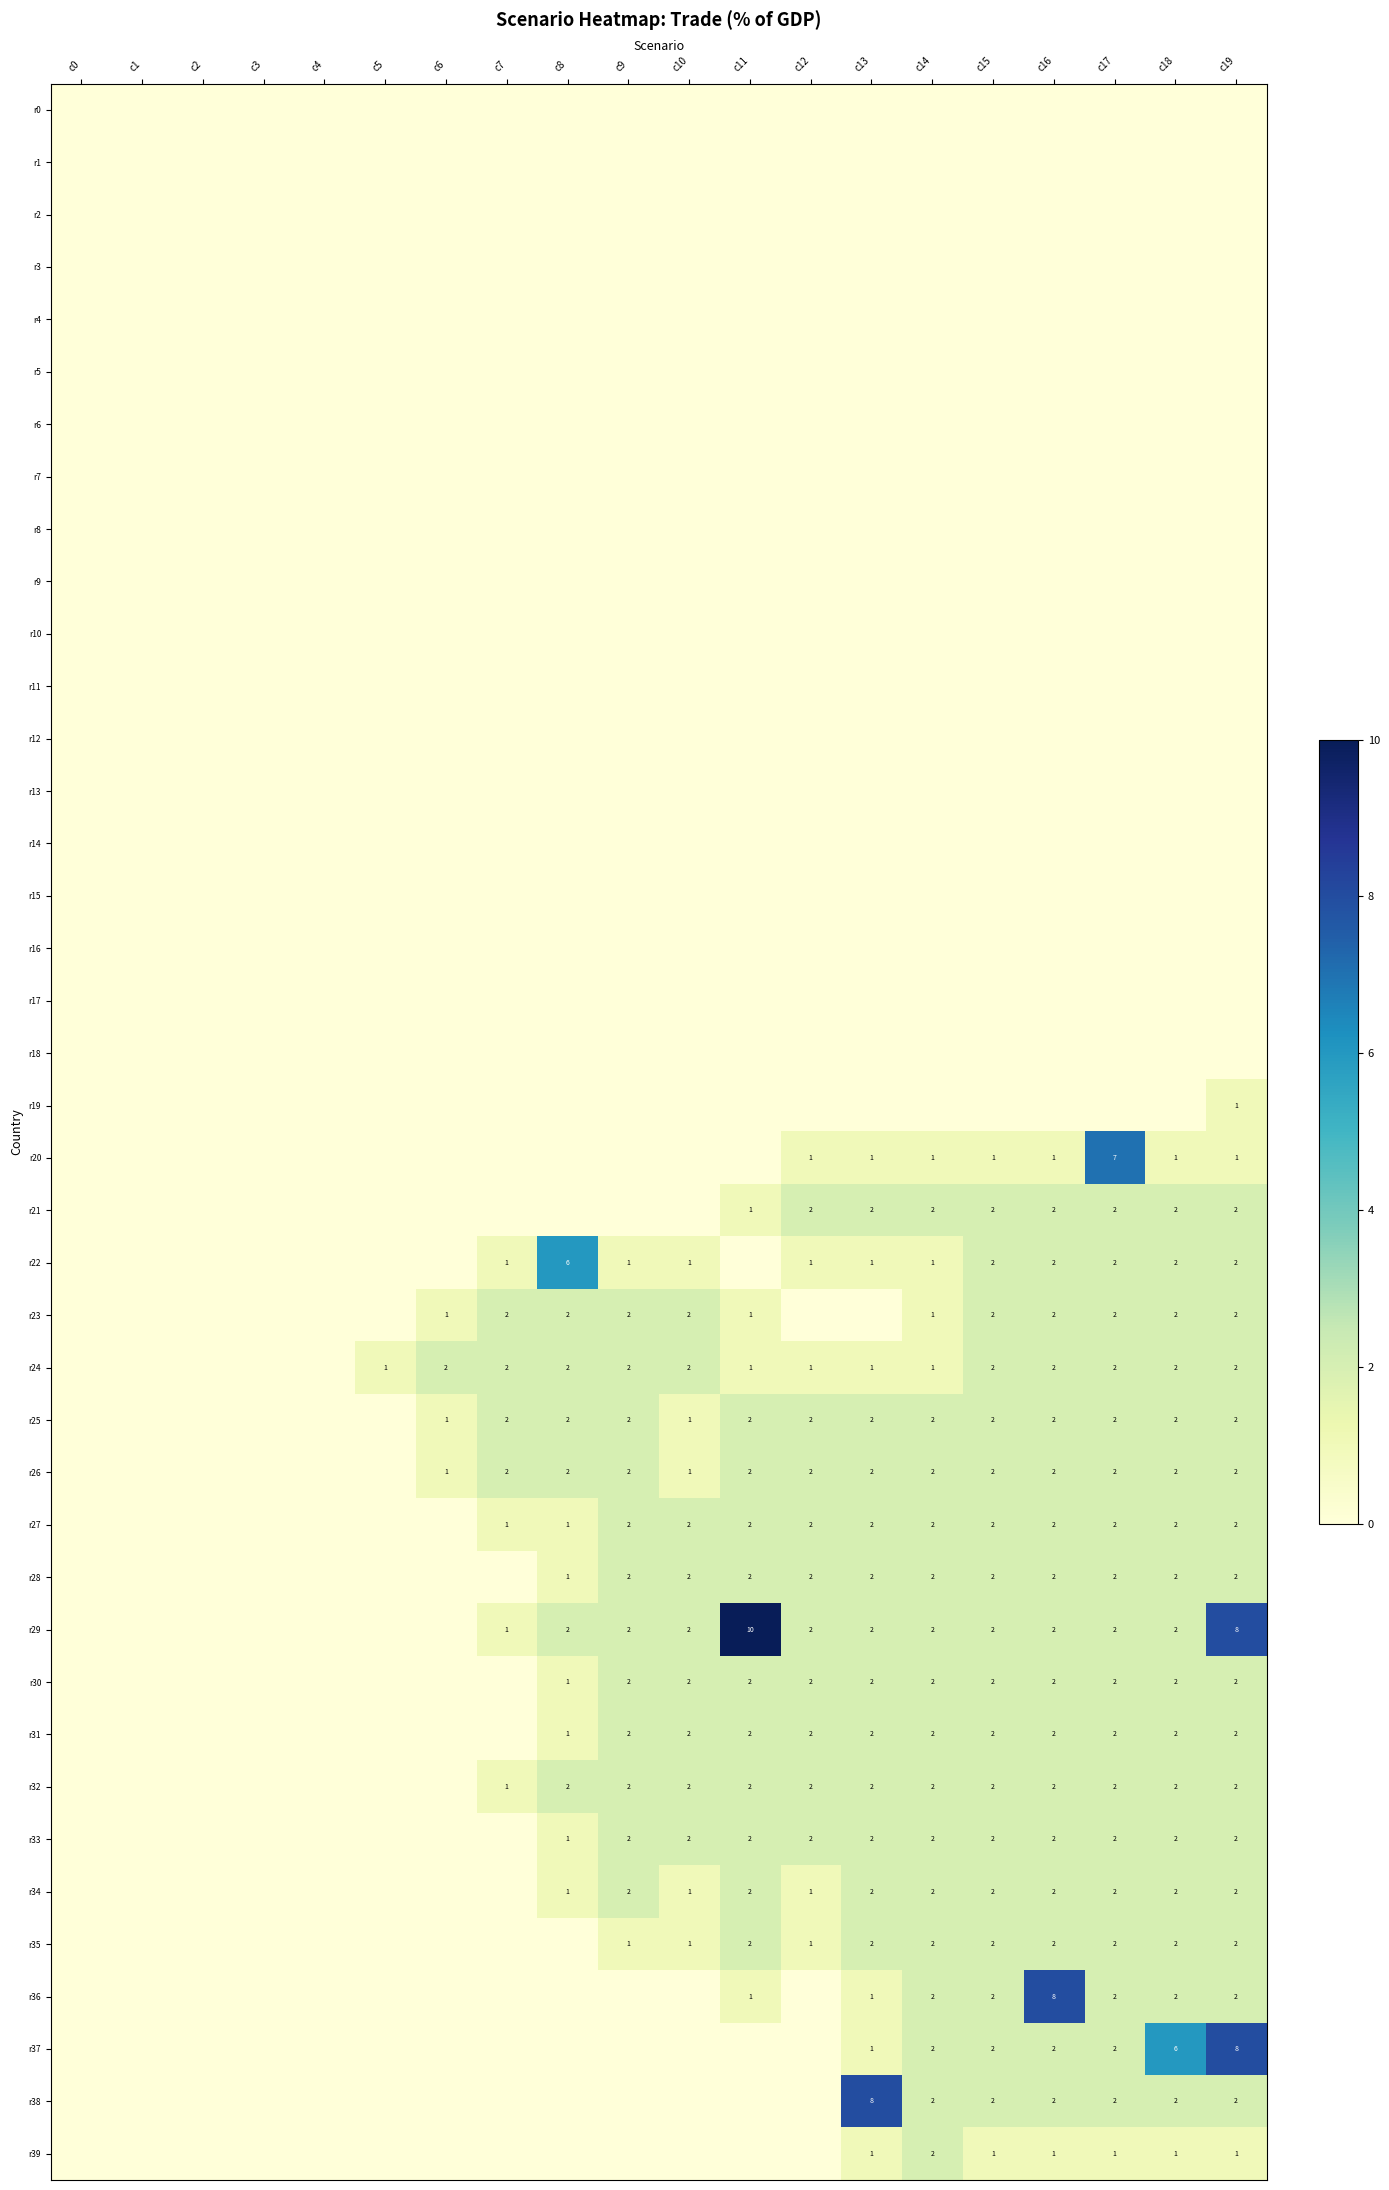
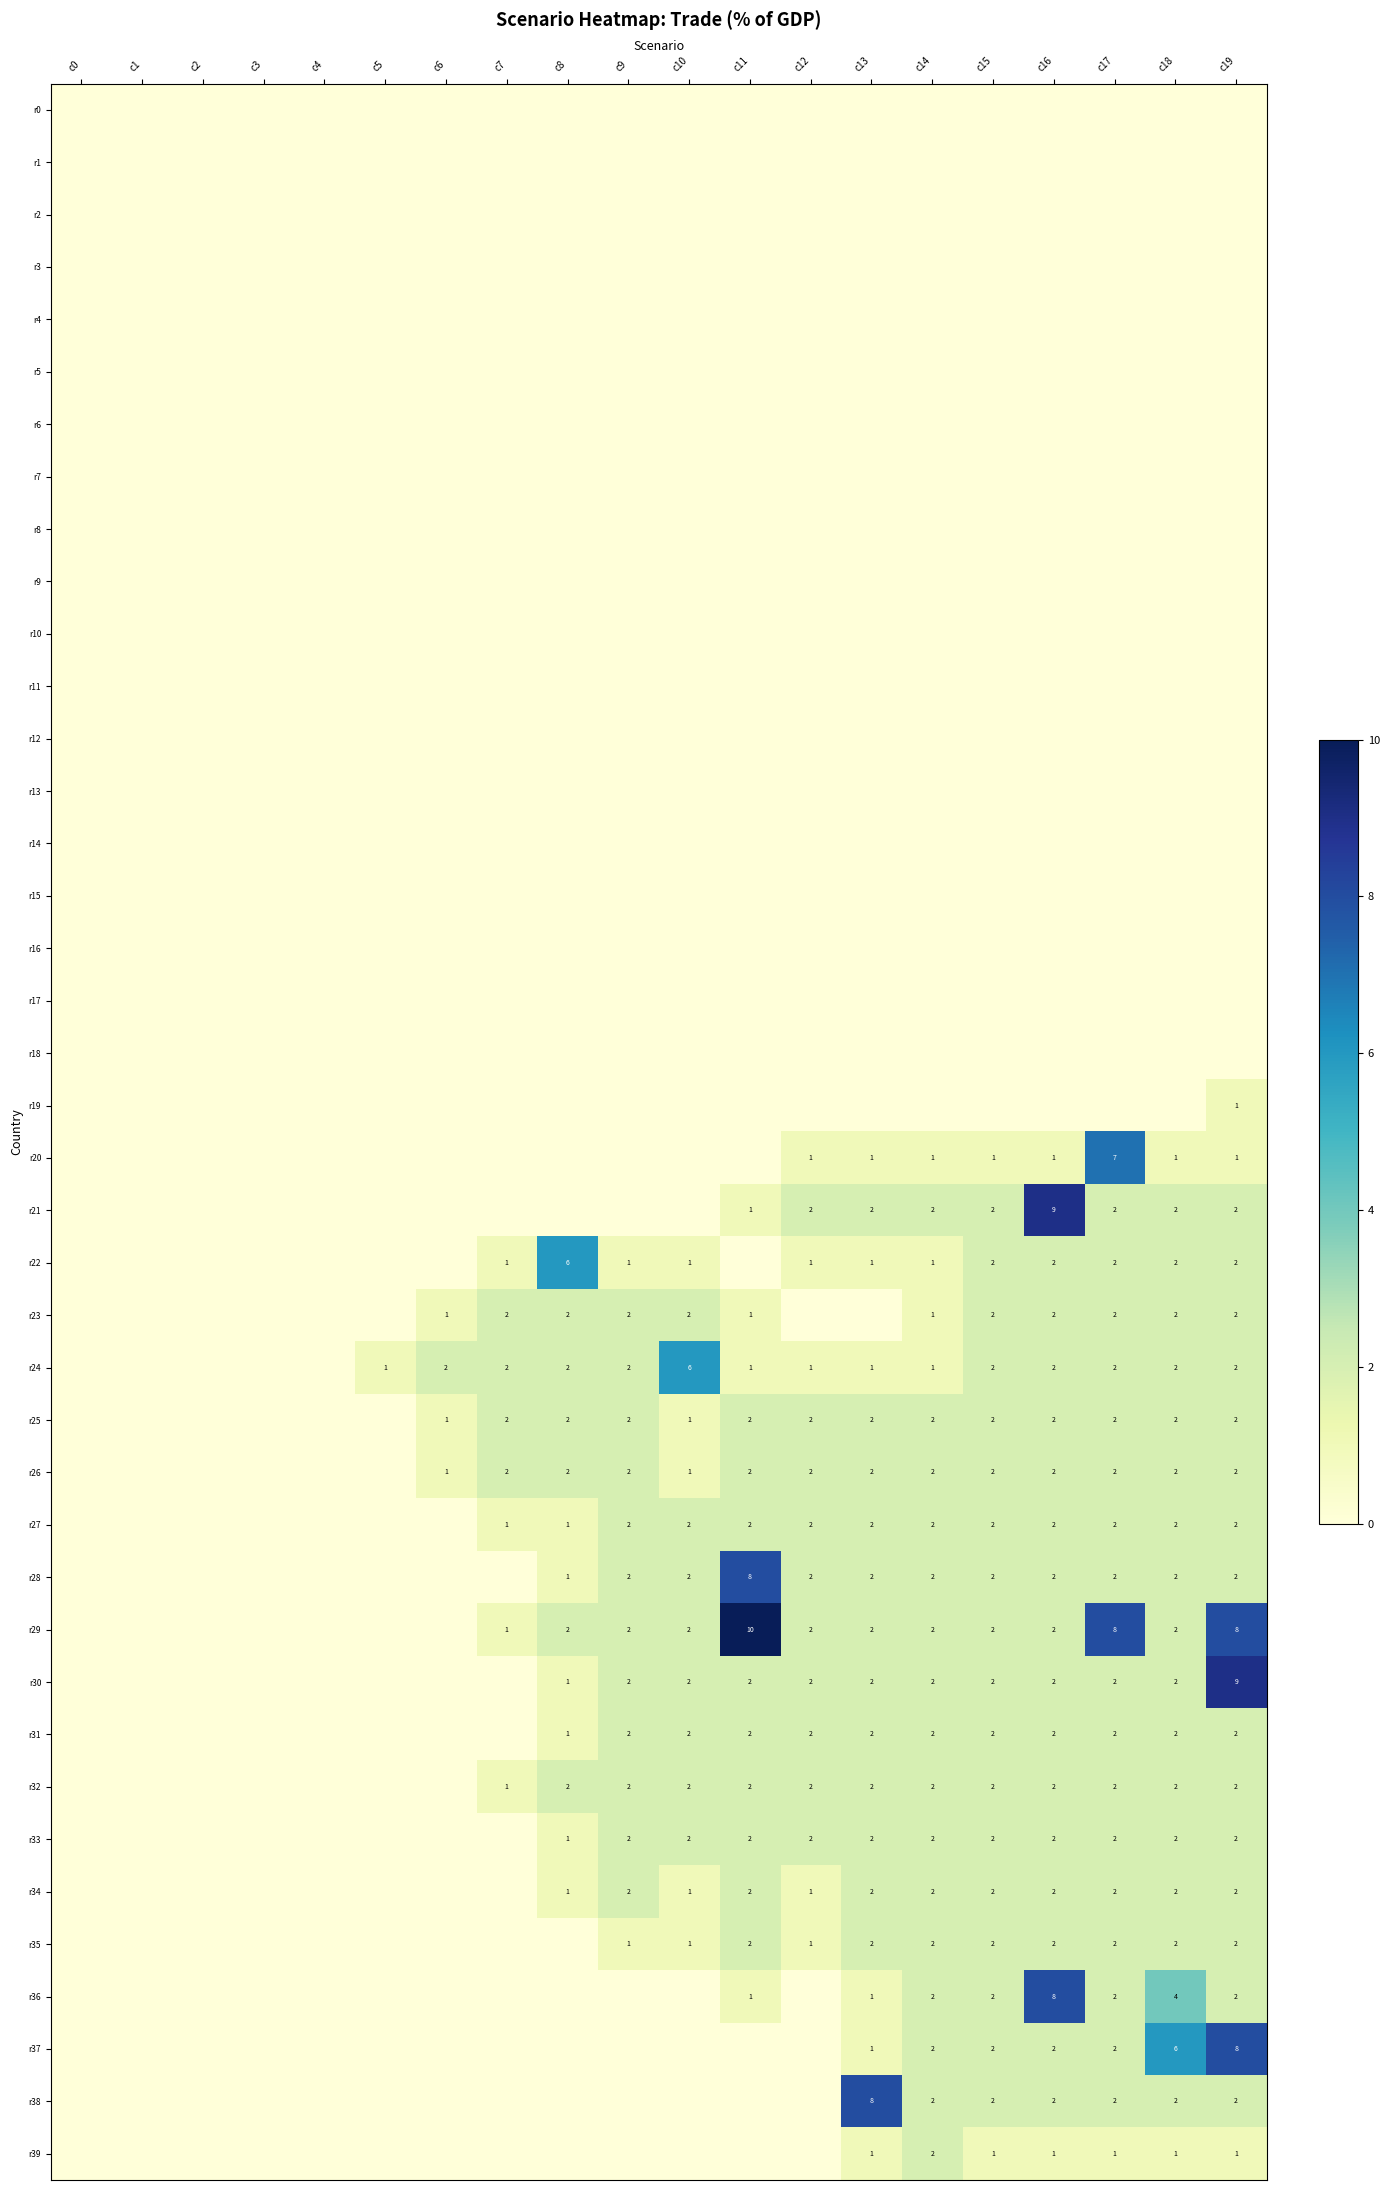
r21, c16: 2 -> 9
r24, c10: 2 -> 6
r28, c11: 2 -> 8
r29, c17: 2 -> 8
r30, c19: 2 -> 9
r36, c18: 2 -> 4
